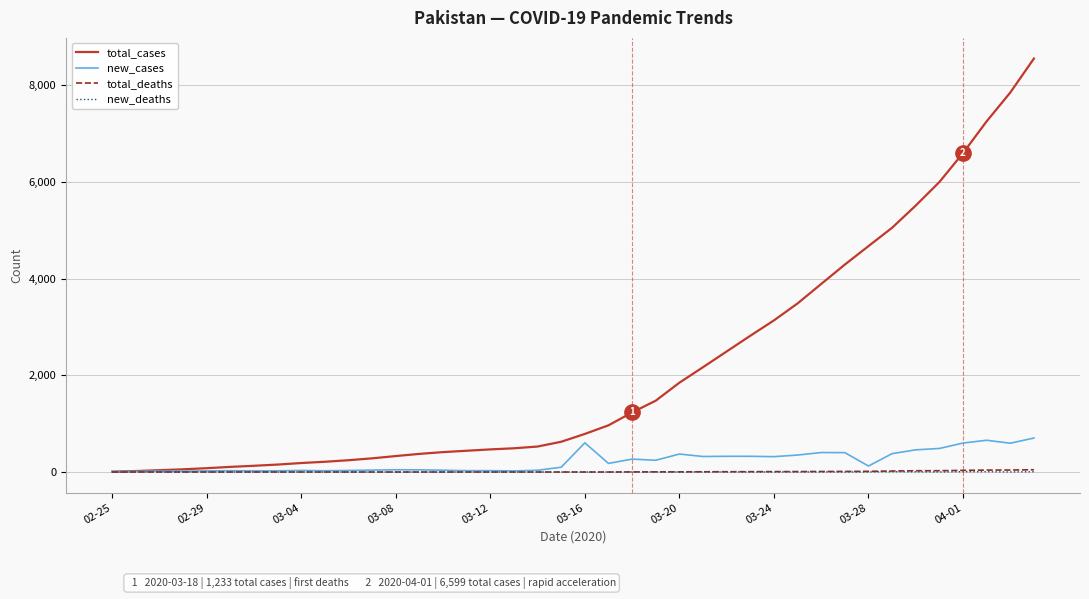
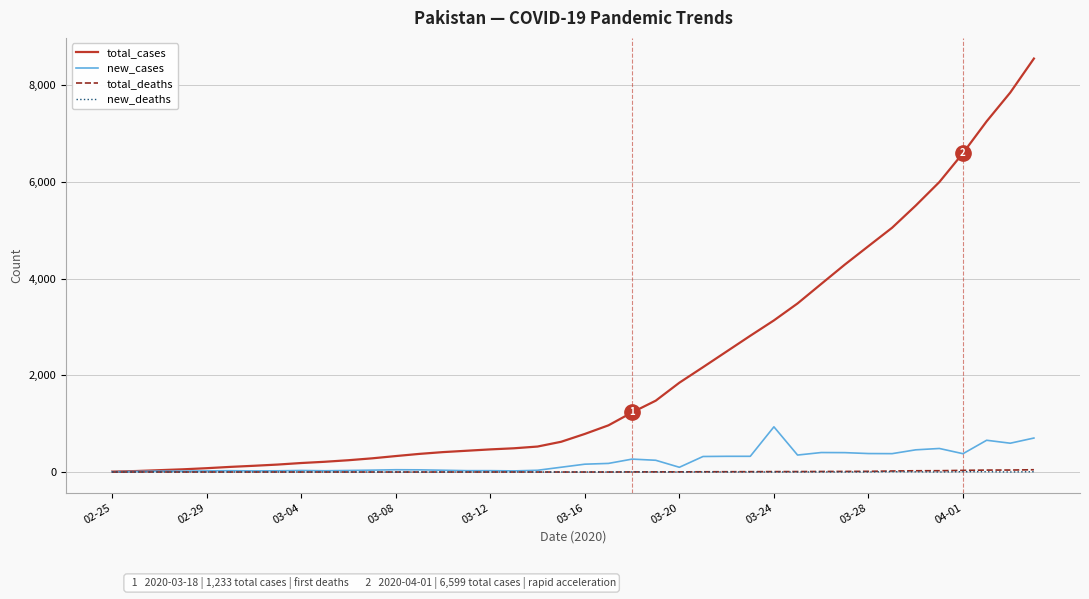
new_cases, 03-16: 600 -> 200
new_cases, 03-20: 400 -> 100
new_cases, 03-24: 300 -> 900
new_cases, 03-28: 100 -> 400
new_cases, 04-01: 600 -> 400
